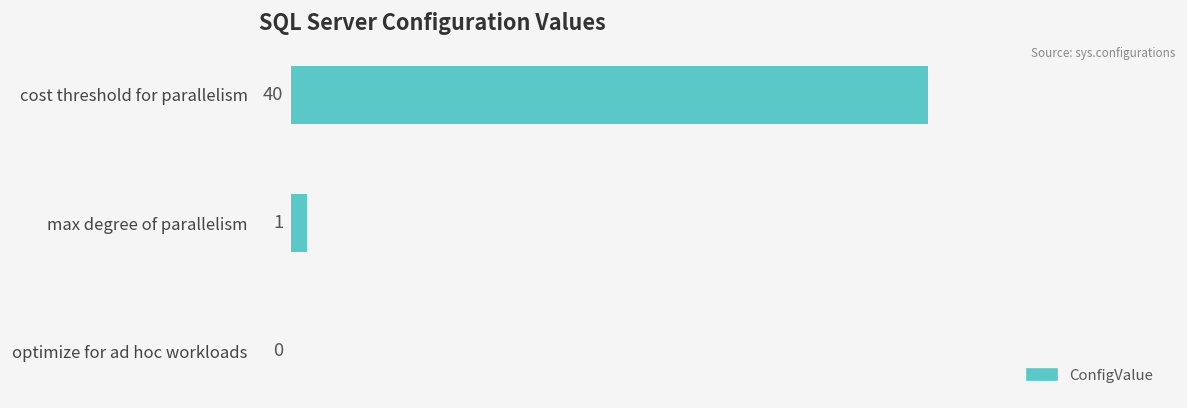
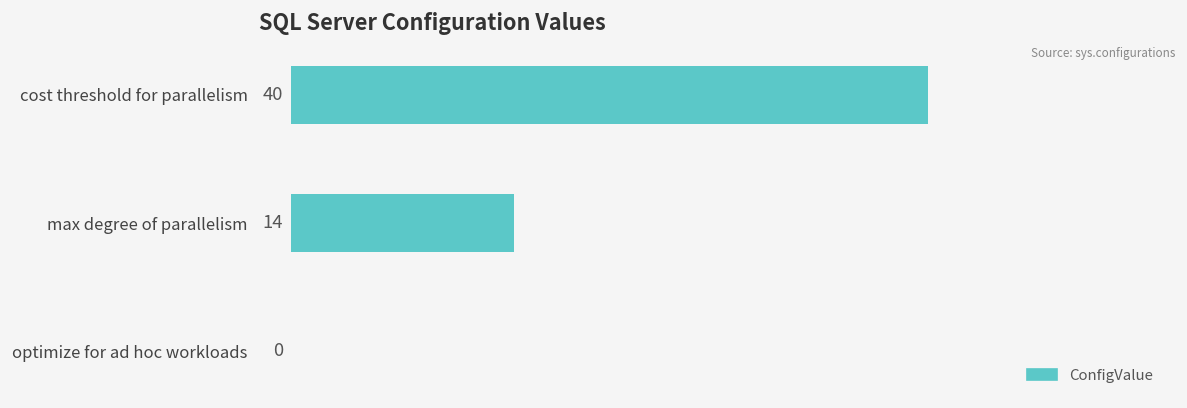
max degree of parallelism: 1 -> 14
